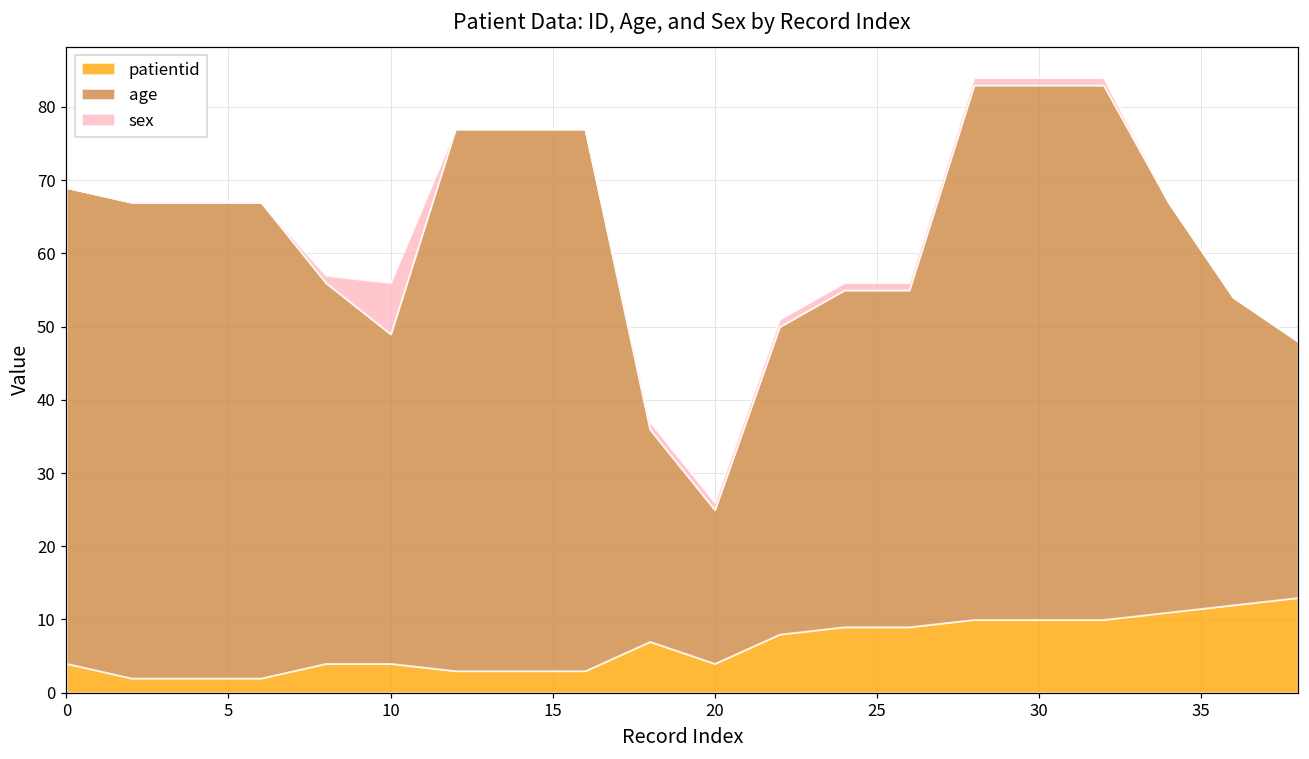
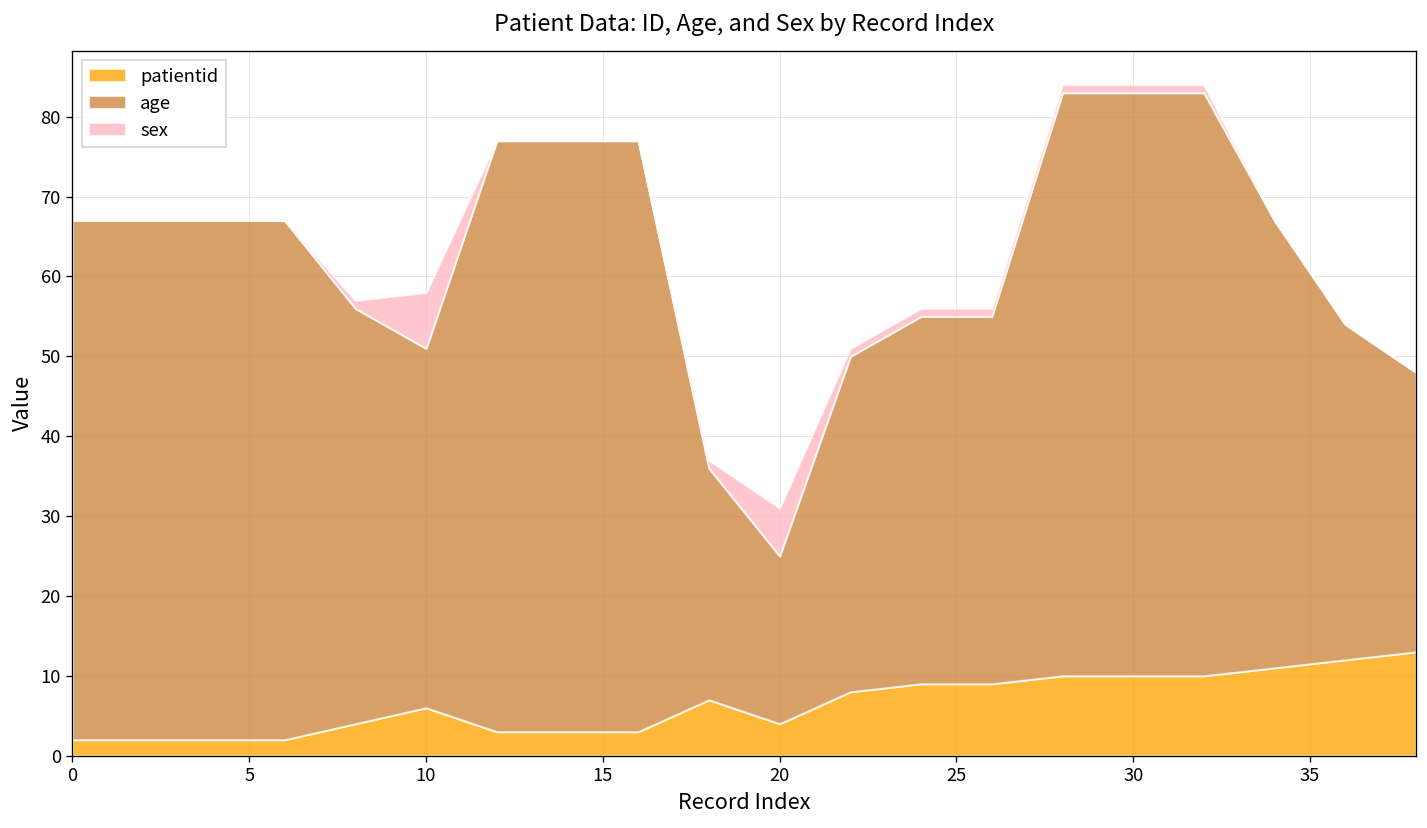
patientid, 0: 4 -> 2
patientid, 10: 4 -> 6
sex, 20: 1 -> 6
